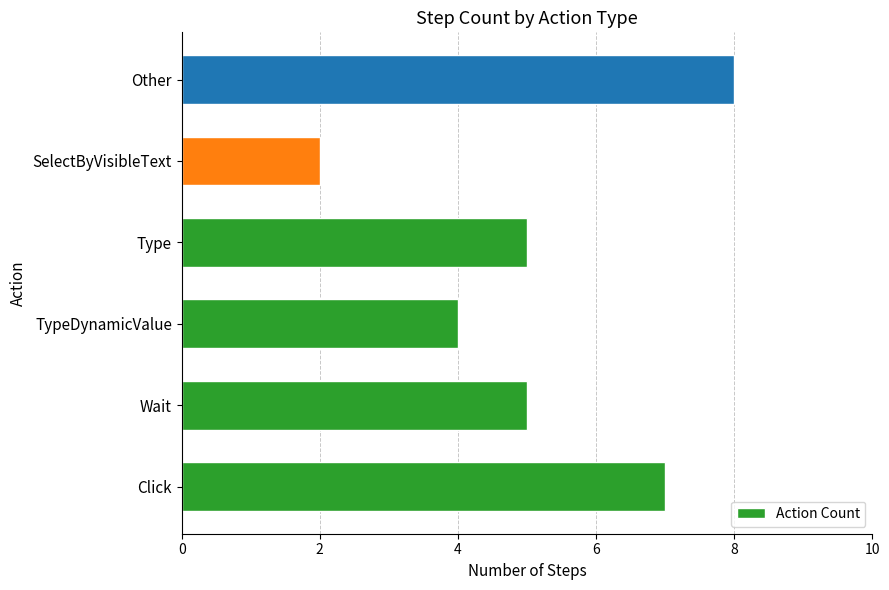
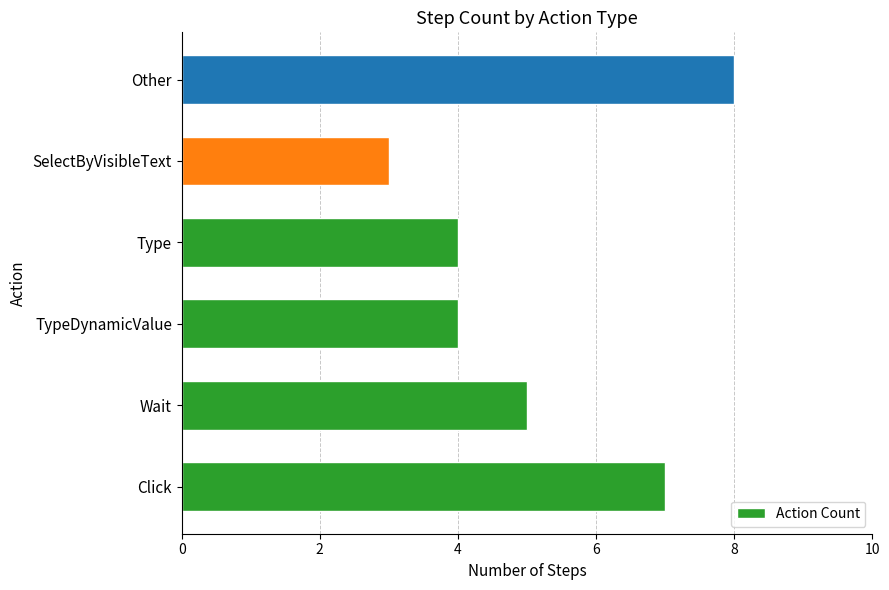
SelectByVisibleText: 2 -> 3
Type: 5 -> 4
